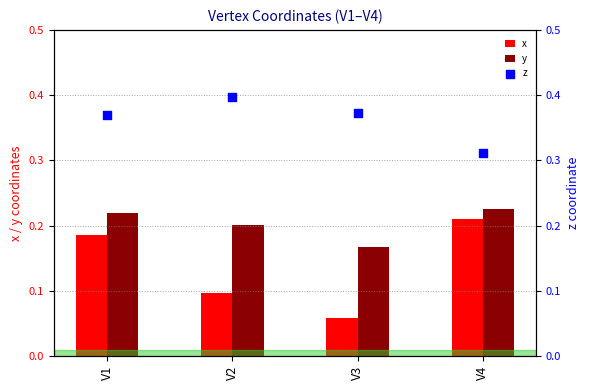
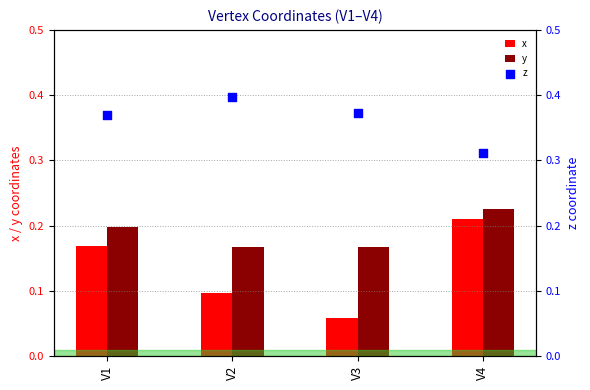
x, V1: 0.19 -> 0.17
y, V1: 0.22 -> 0.20
y, V2: 0.20 -> 0.17
